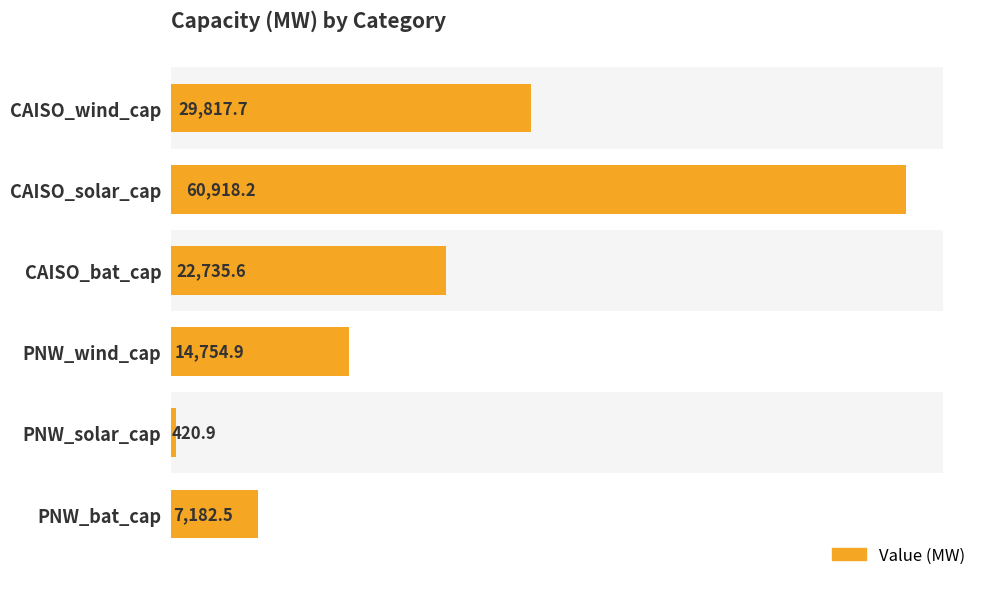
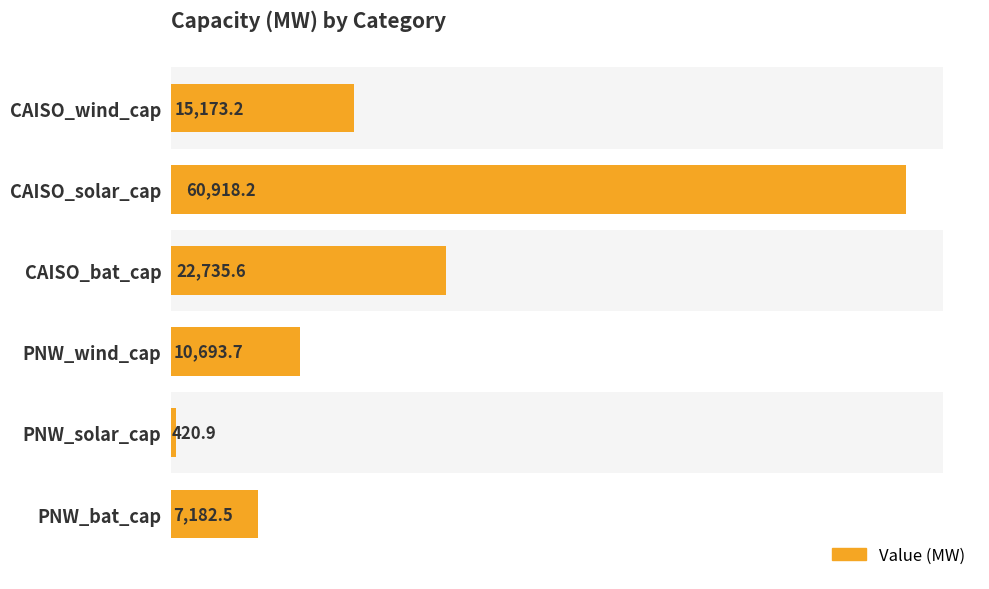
Value (MW), CAISO_wind_cap: 29,817.7 -> 15,173.2
Value (MW), PNW_wind_cap: 14,754.9 -> 10,693.7
